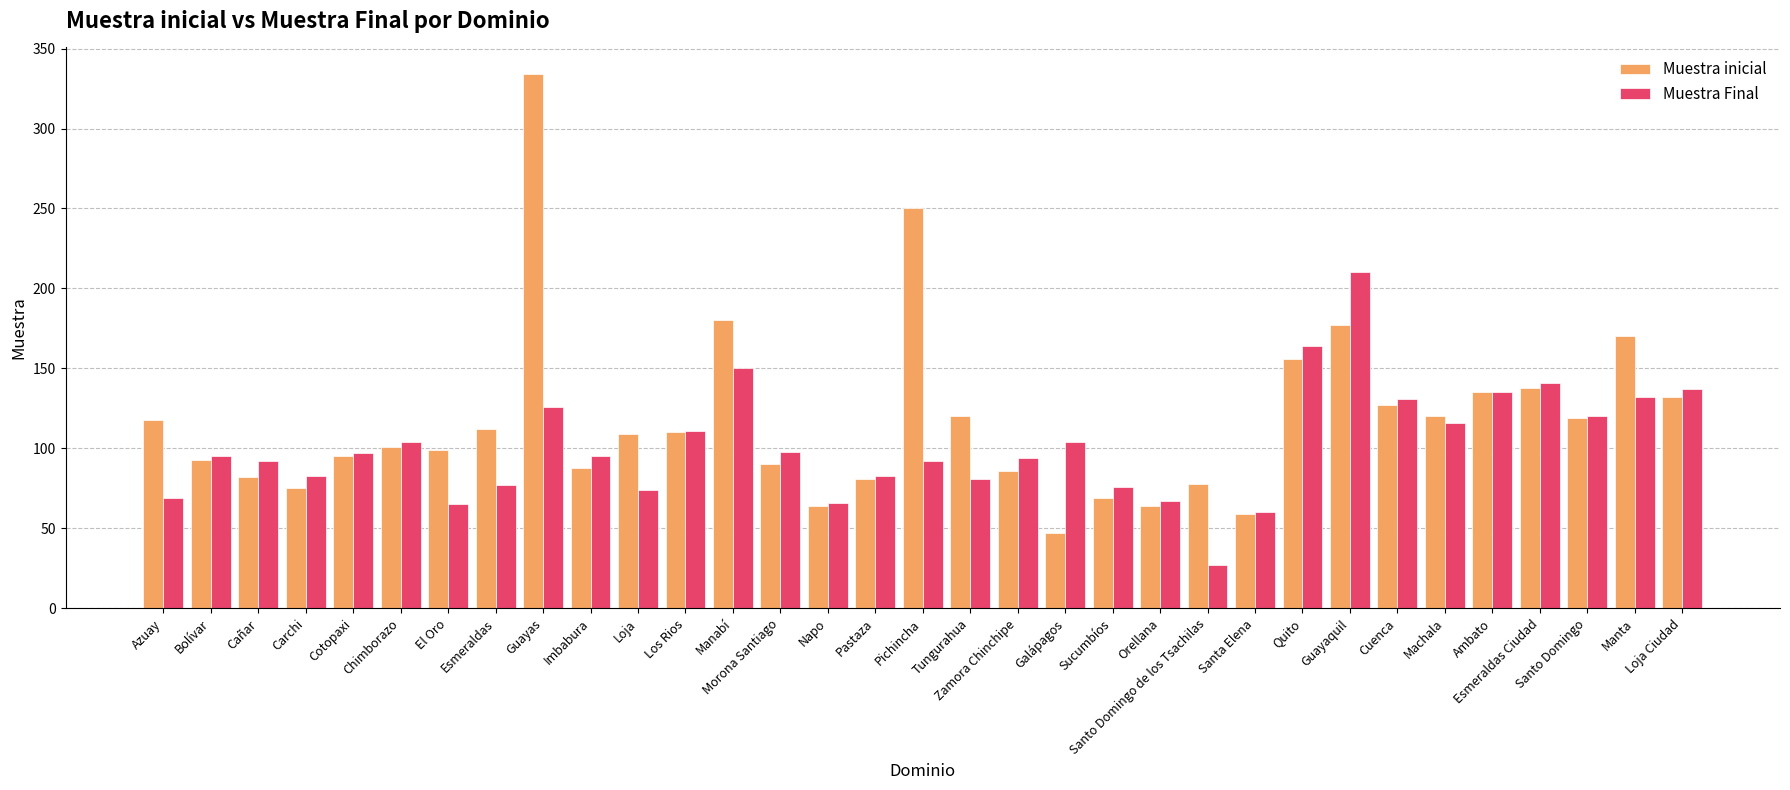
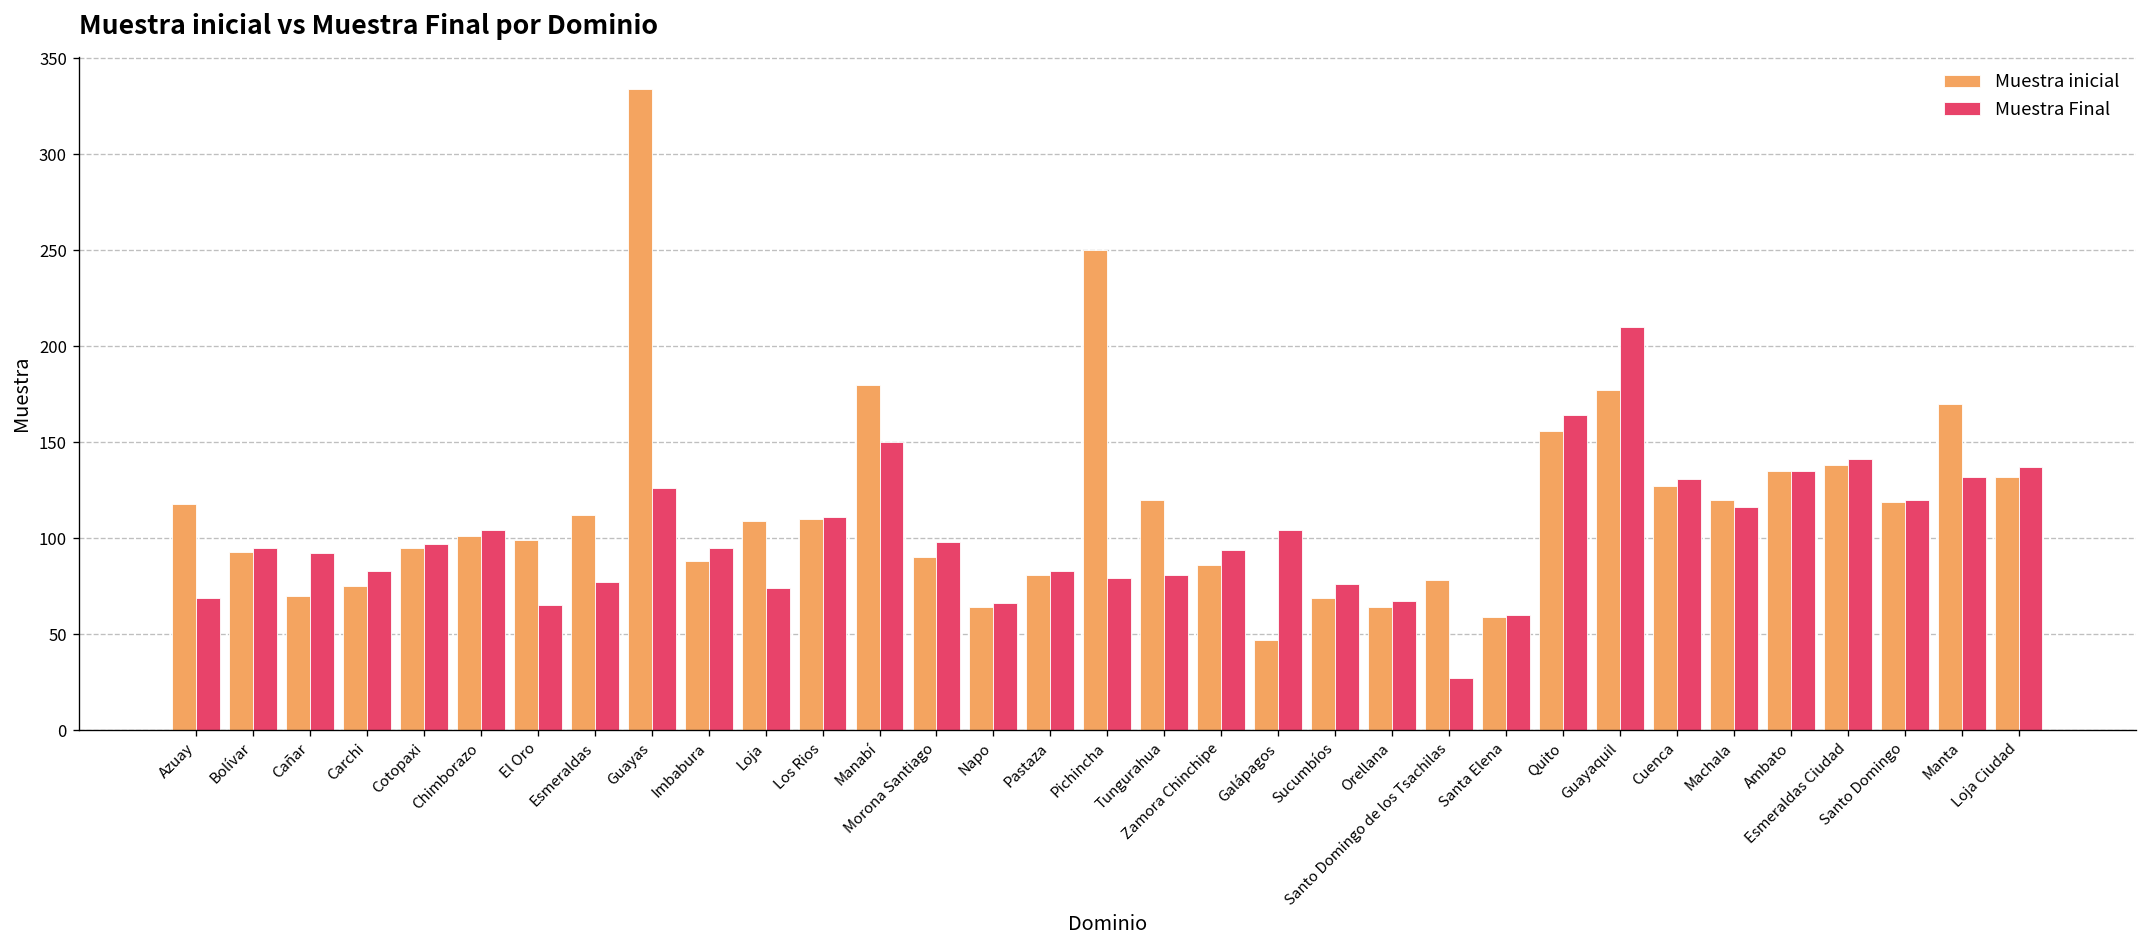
Muestra inicial, Cañar: 82 -> 70
Muestra Final, Pichincha: 92 -> 79
